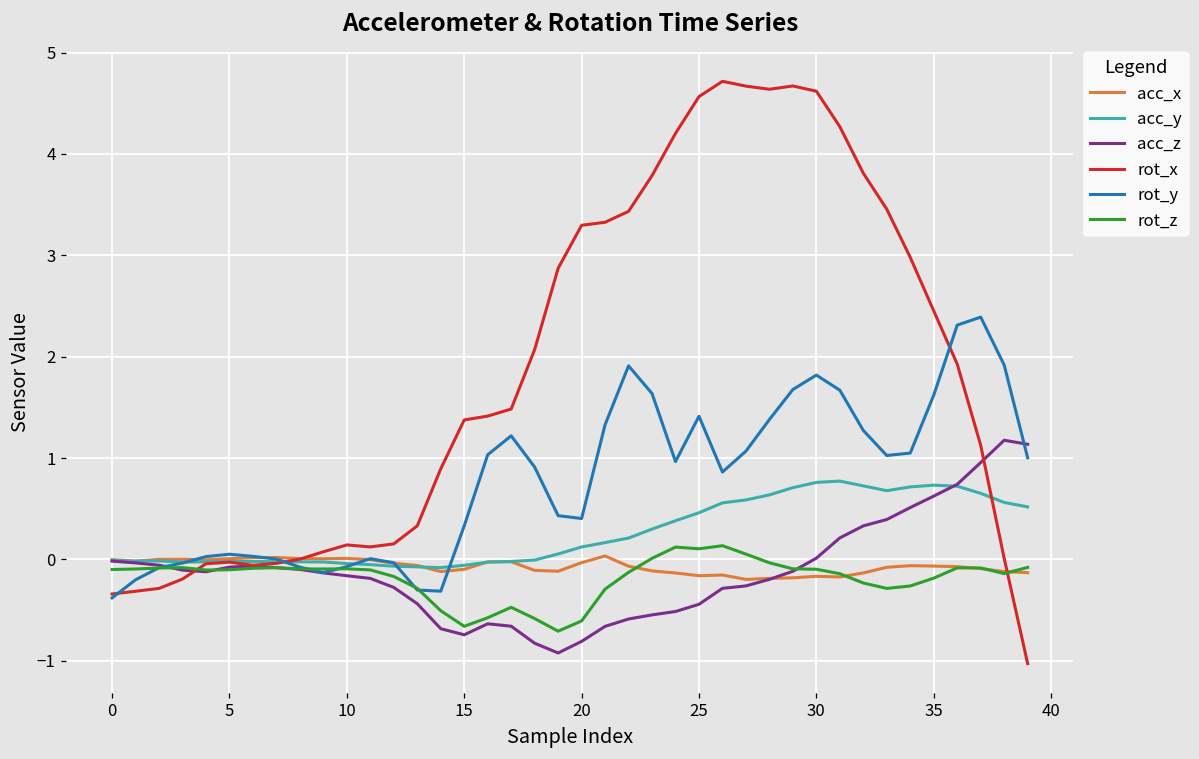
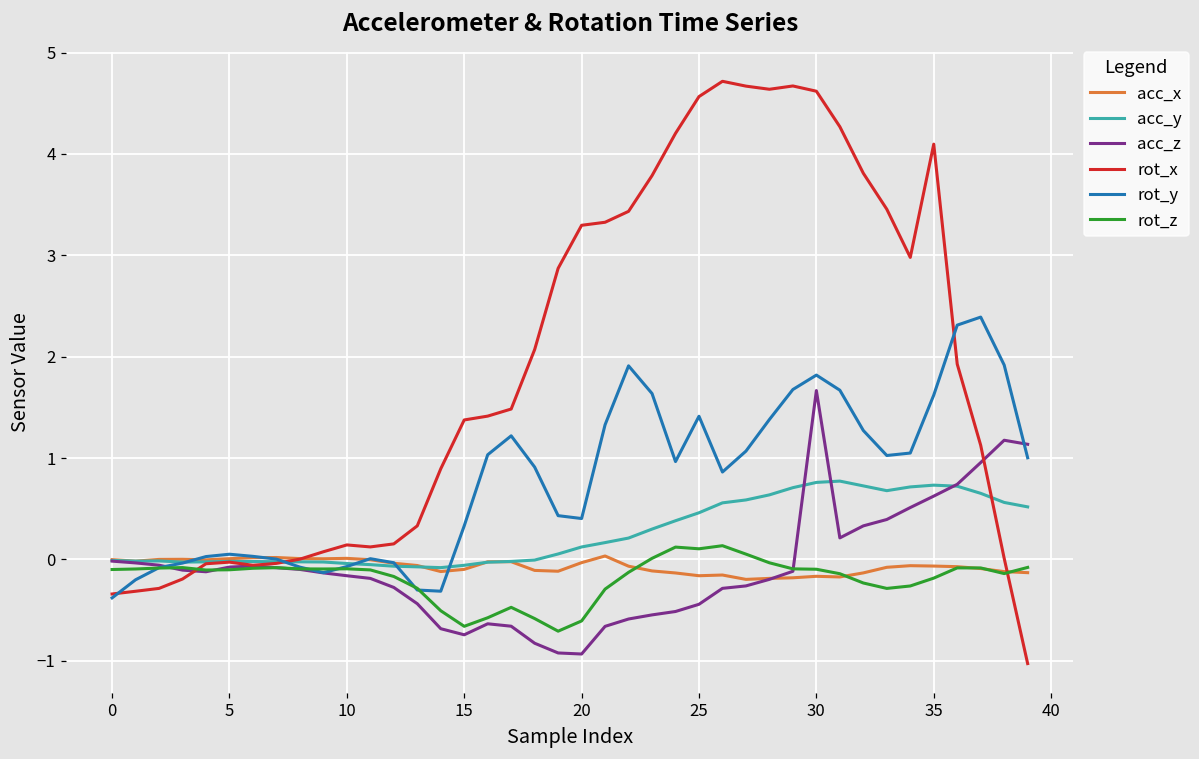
acc_z, 20: -0.8 -> -0.9
acc_z, 30: 0.0 -> 1.7
rot_x, 35: 2.5 -> 4.1
